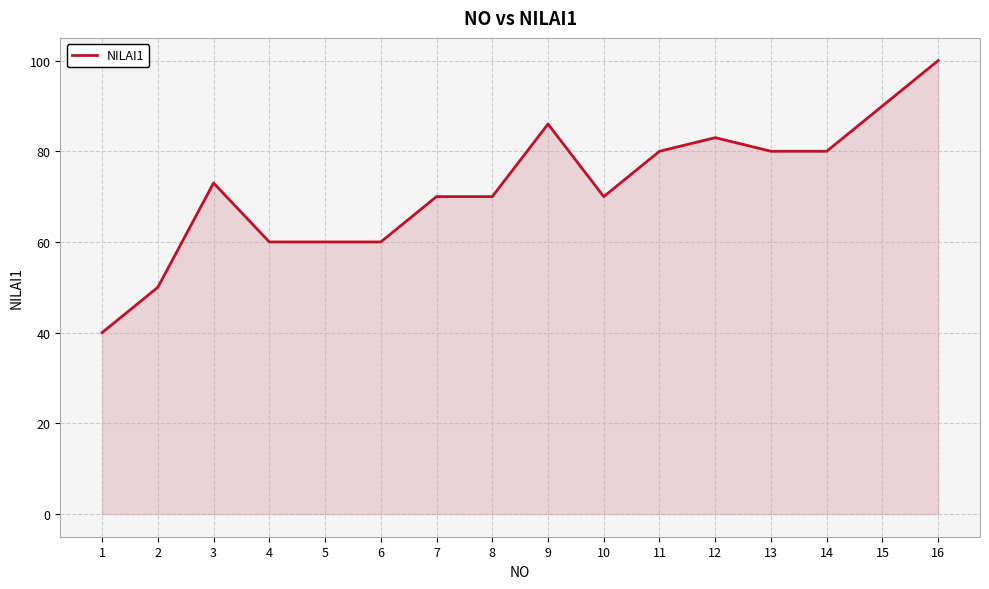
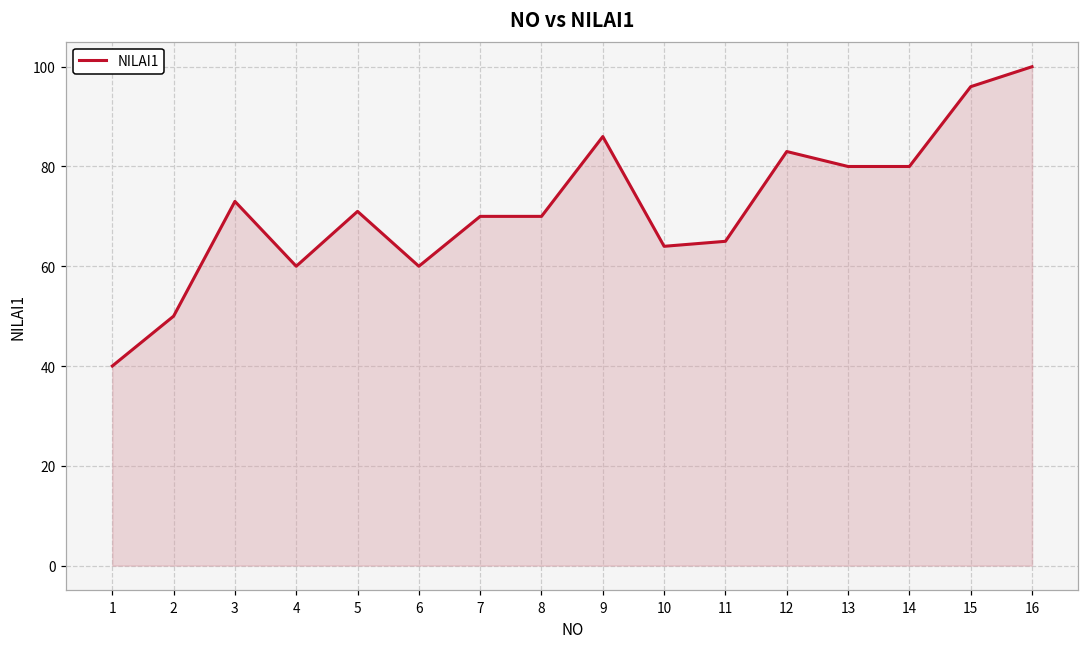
5: 60 -> 71
10: 70 -> 64
11: 80 -> 65
15: 90 -> 96
